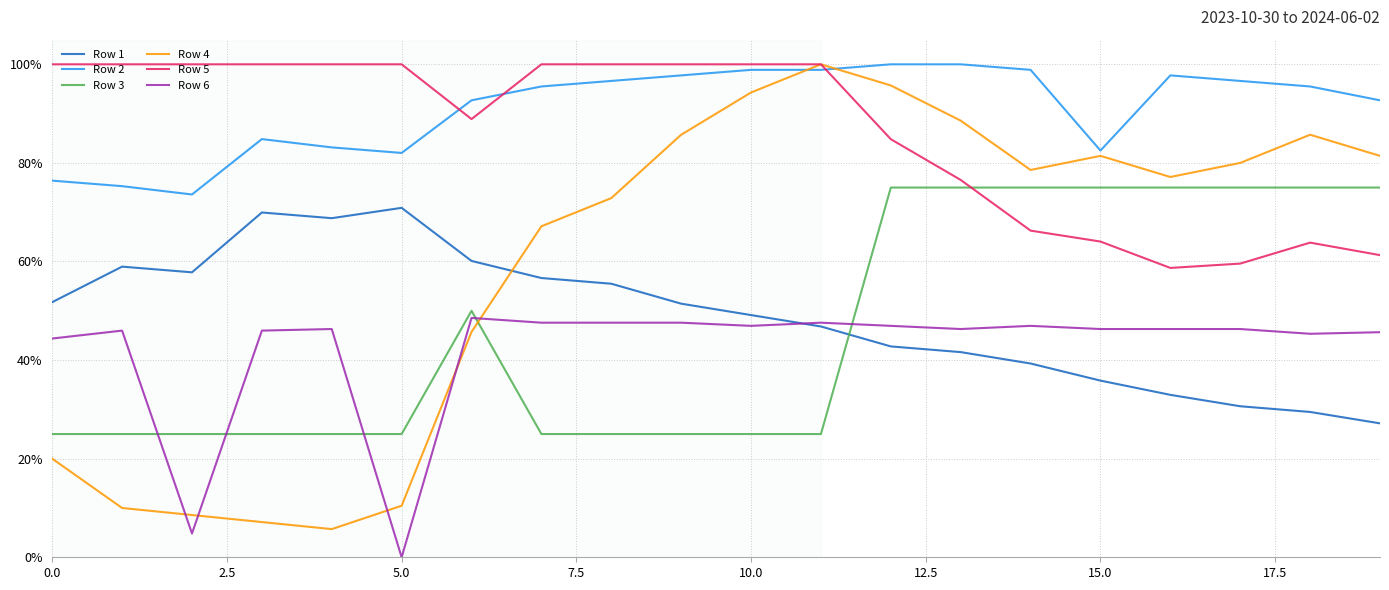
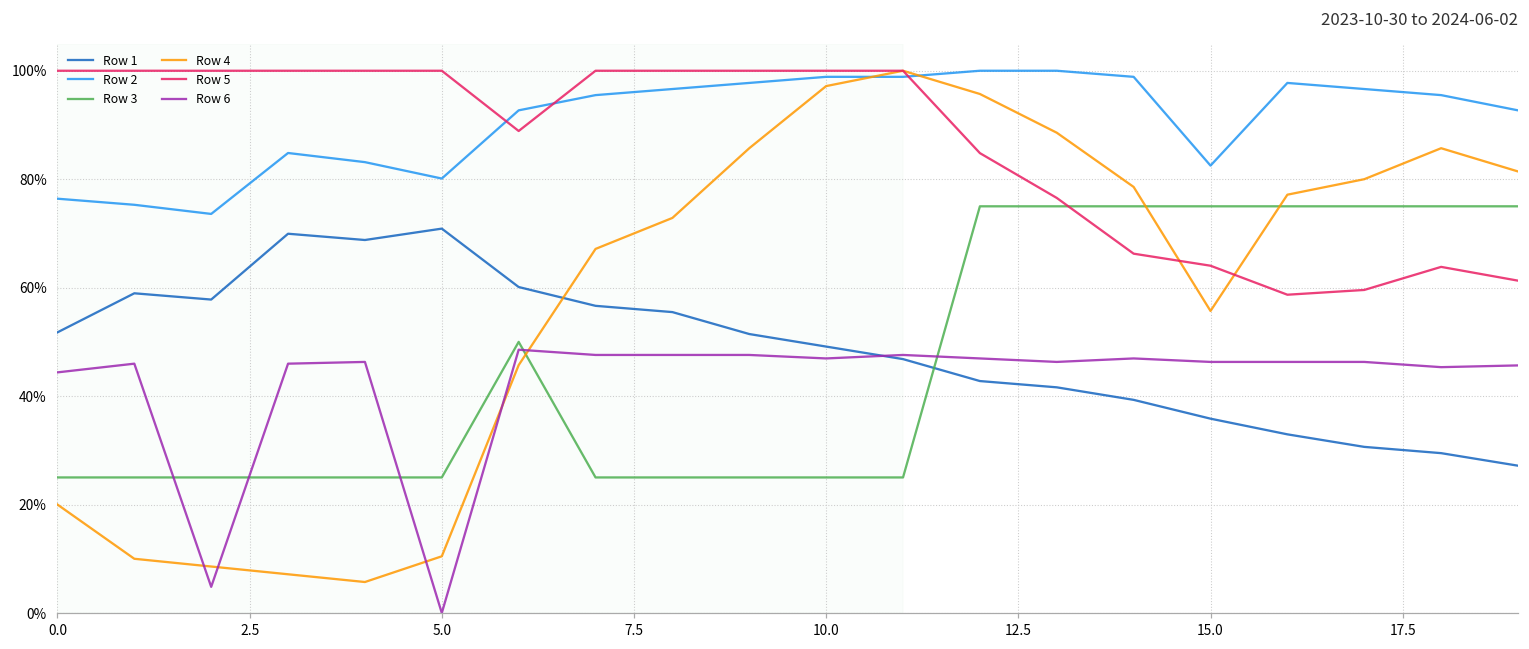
Row 2, 5.0: 82% -> 80%
Row 4, 10.0: 94% -> 97%
Row 4, 15.0: 81% -> 56%
